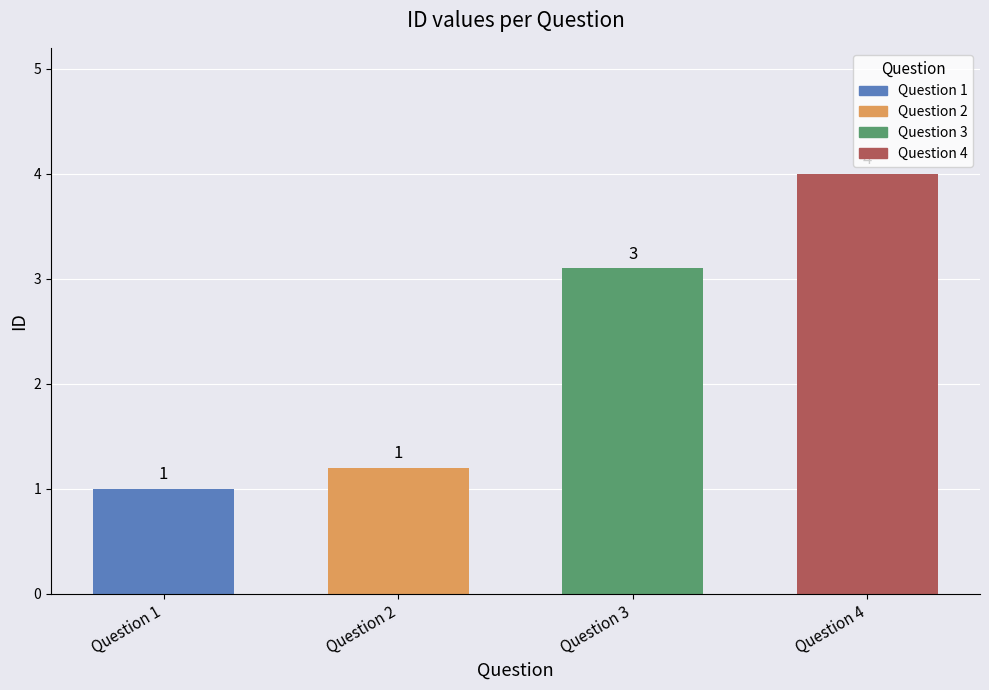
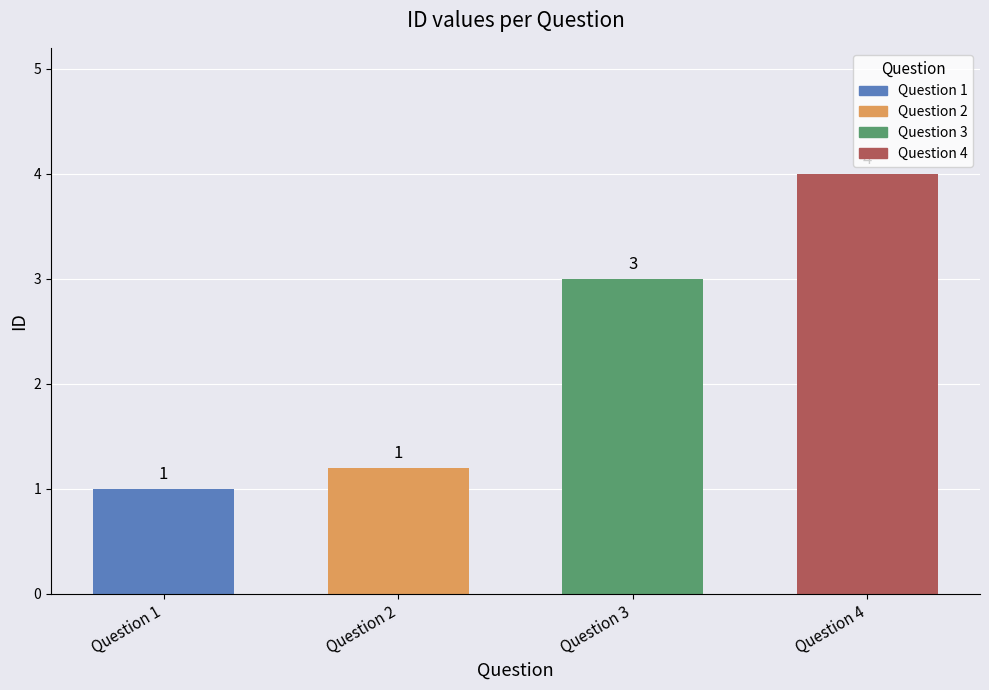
Question 3: 3.1 -> 3.0
